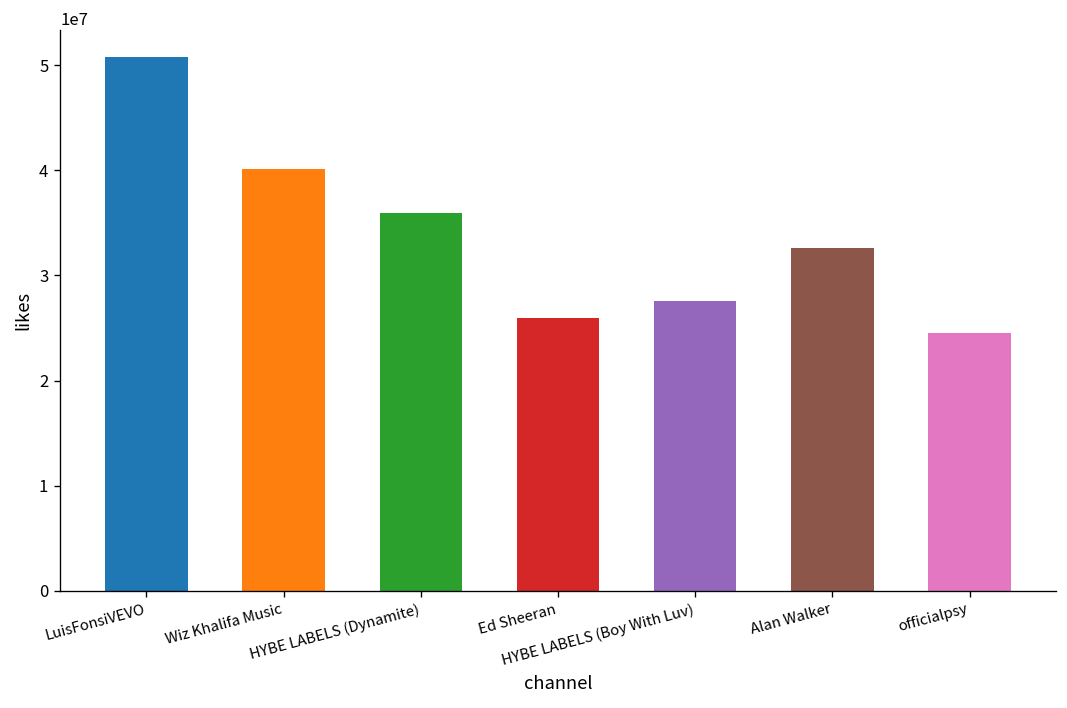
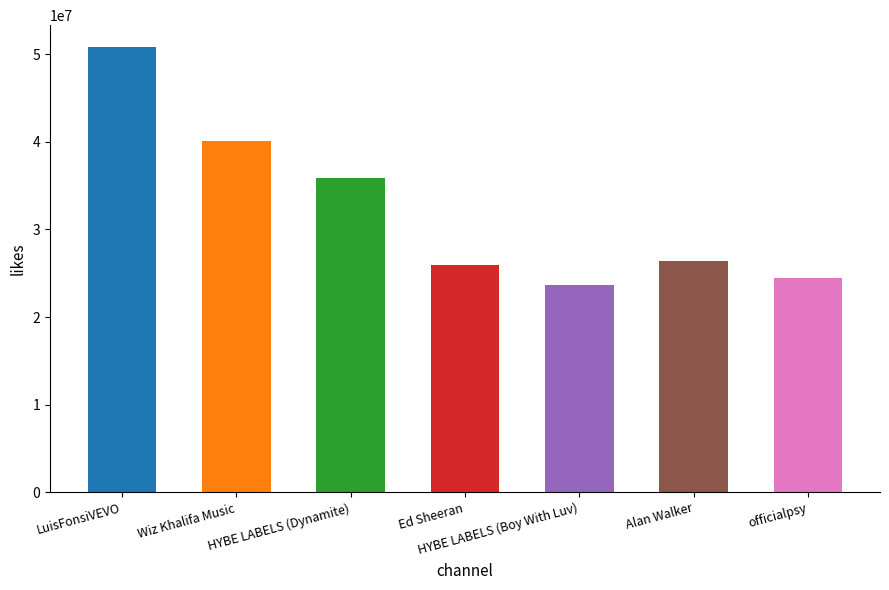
HYBE LABELS (Boy With Luv): 28000000 -> 24000000
Alan Walker: 33000000 -> 26000000
